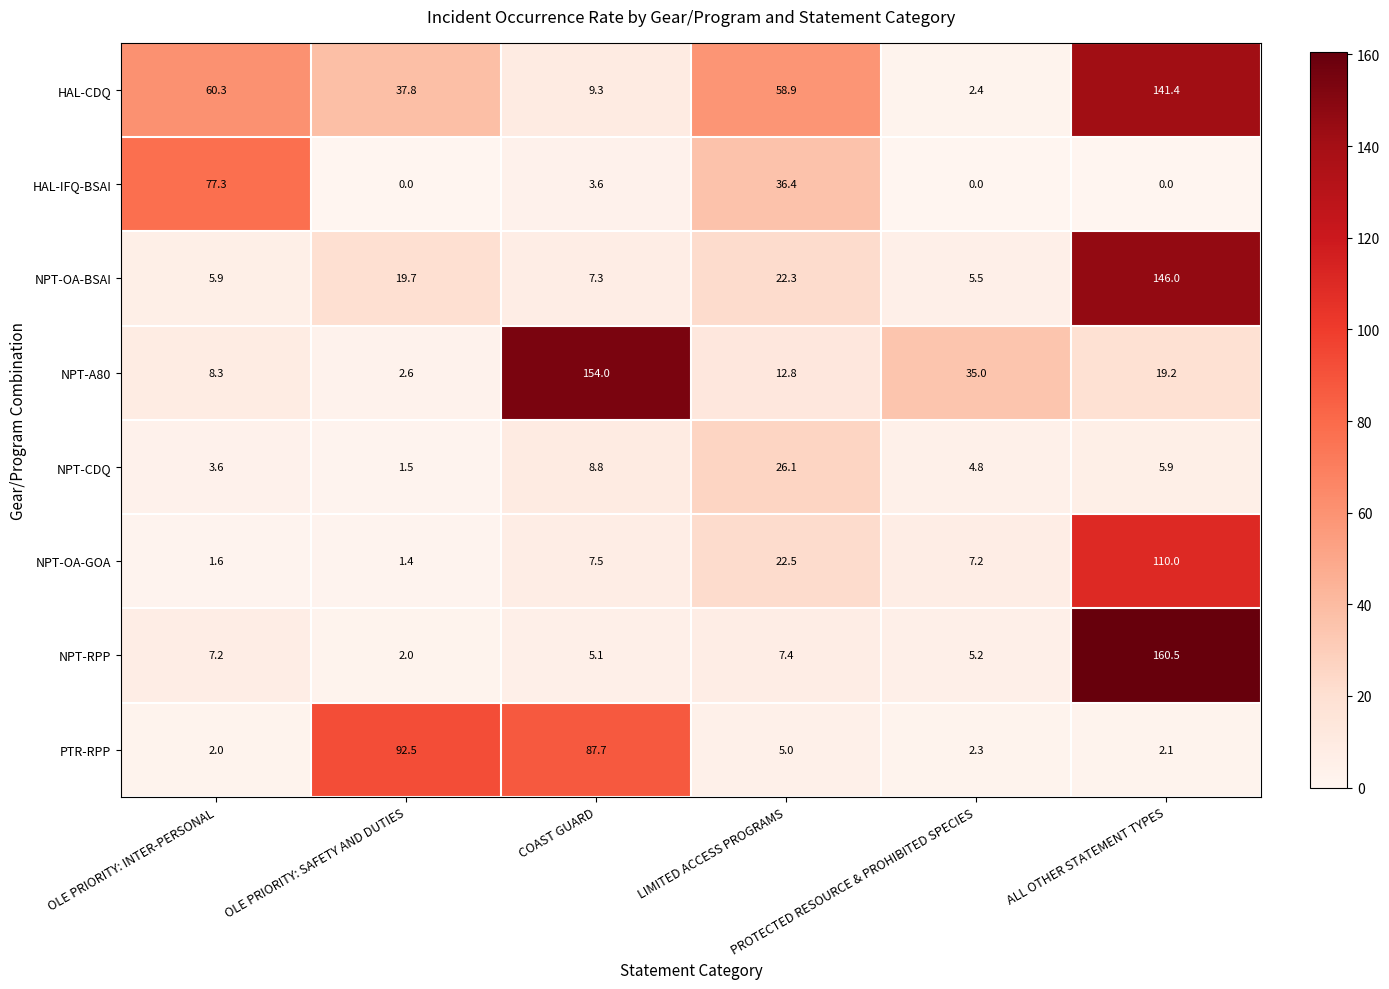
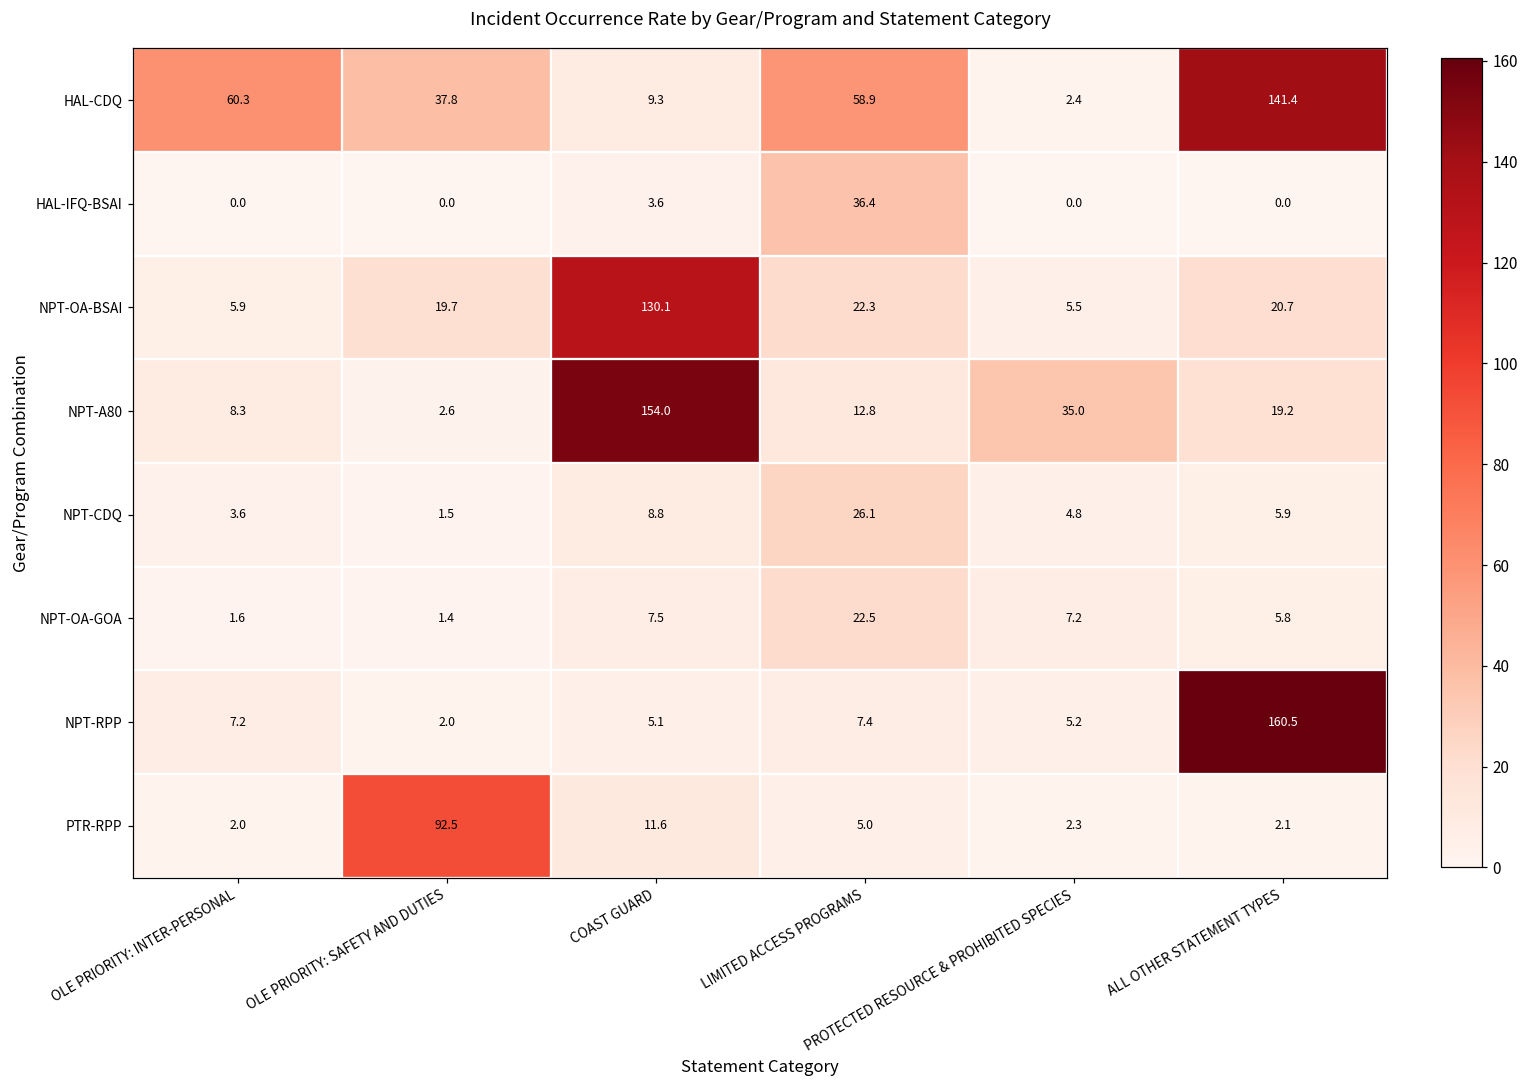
HAL-IFQ-BSAI, OLE PRIORITY: INTER-PERSONAL: 77.3 -> 0.0
NPT-OA-BSAI, COAST GUARD: 7.3 -> 130.1
NPT-OA-BSAI, ALL OTHER STATEMENT TYPES: 146.0 -> 20.7
NPT-OA-GOA, ALL OTHER STATEMENT TYPES: 110.0 -> 5.8
PTR-RPP, COAST GUARD: 87.7 -> 11.6
